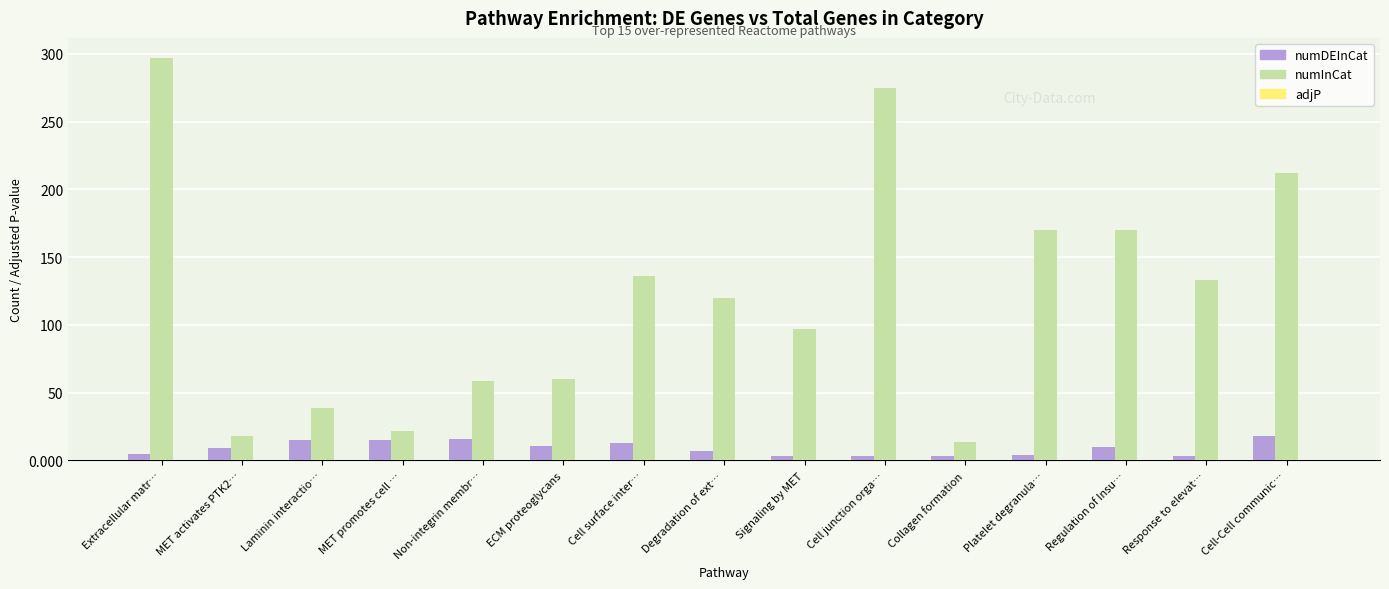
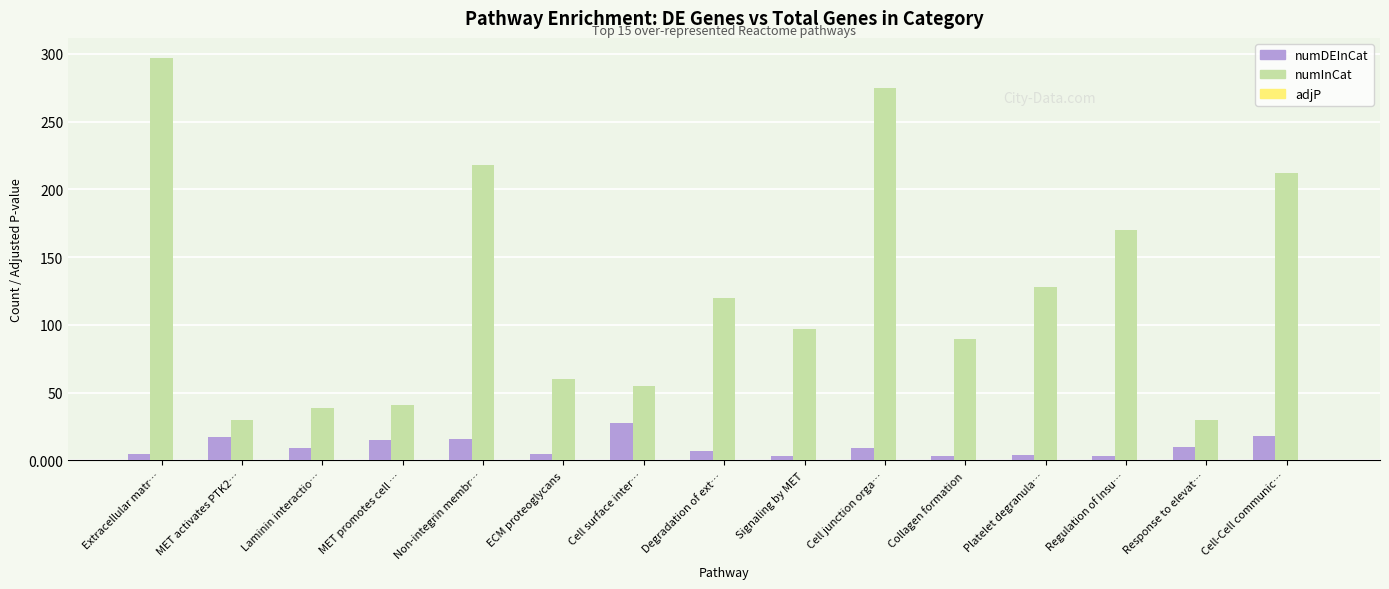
numDEInCat, MET activates PTK2…: 9 -> 17
numInCat, MET activates PTK2…: 18 -> 30
numDEInCat, Laminin interactio…: 15 -> 9
numInCat, MET promotes cell …: 22 -> 41
numInCat, Non-integrin membr…: 59 -> 218
numDEInCat, ECM proteoglycans: 11 -> 5
numDEInCat, Cell surface inter…: 13 -> 28
numInCat, Cell surface inter…: 136 -> 55
numDEInCat, Cell junction orga…: 3 -> 9
numInCat, Collagen formation: 14 -> 90
numInCat, Platelet degranula…: 170 -> 128
numDEInCat, Regulation of Insu…: 10 -> 3
numDEInCat, Response to elevat…: 3 -> 10
numInCat, Response to elevat…: 133 -> 30
